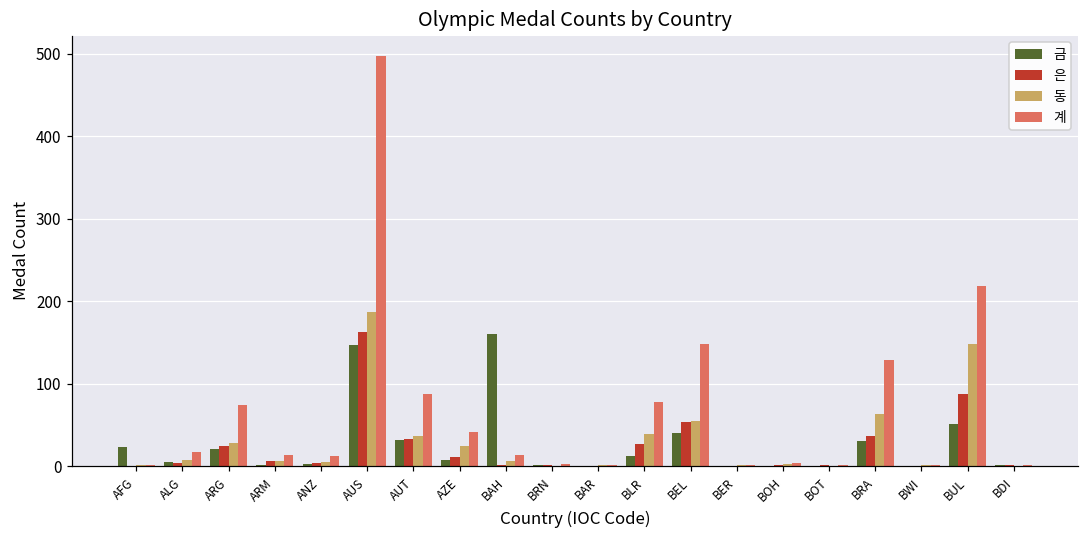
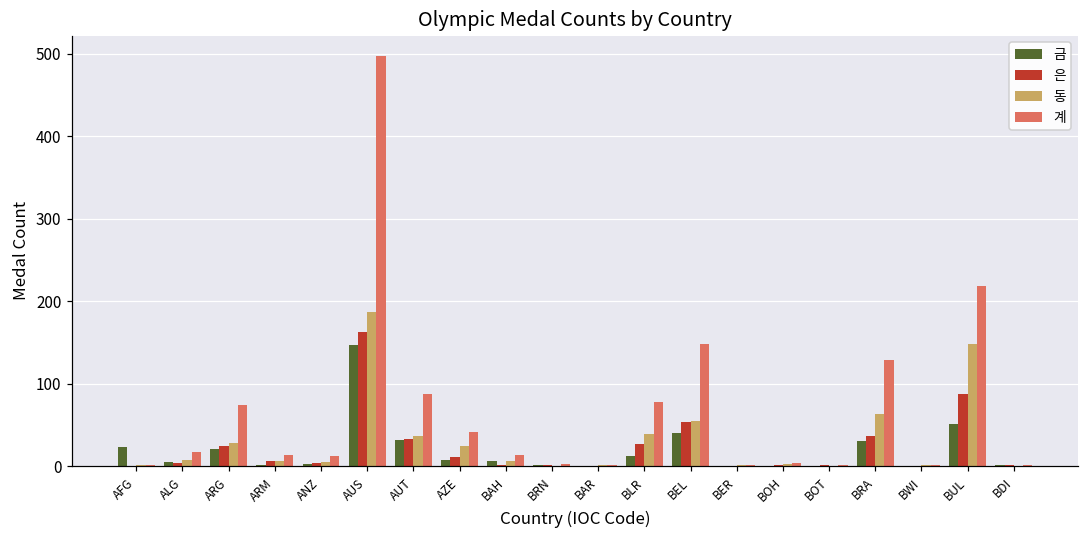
금, BAH: 160 -> 10
